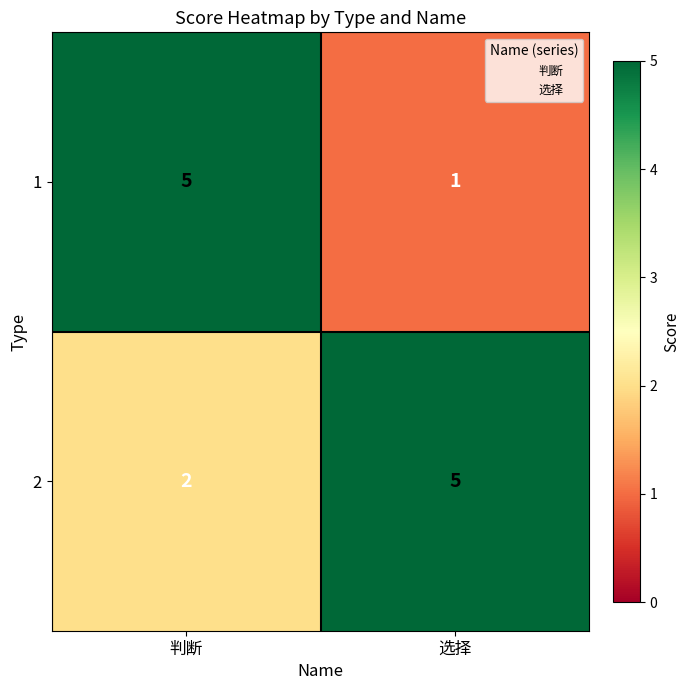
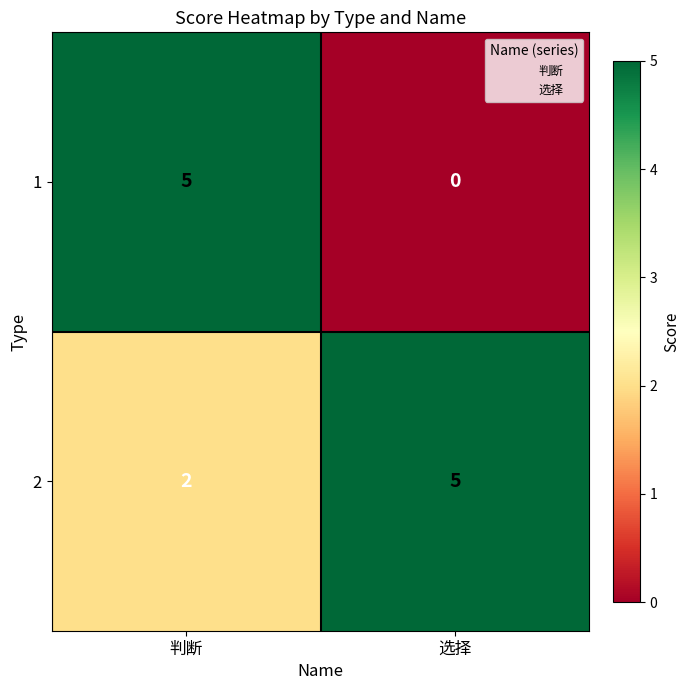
1, 选择: 1 -> 0
